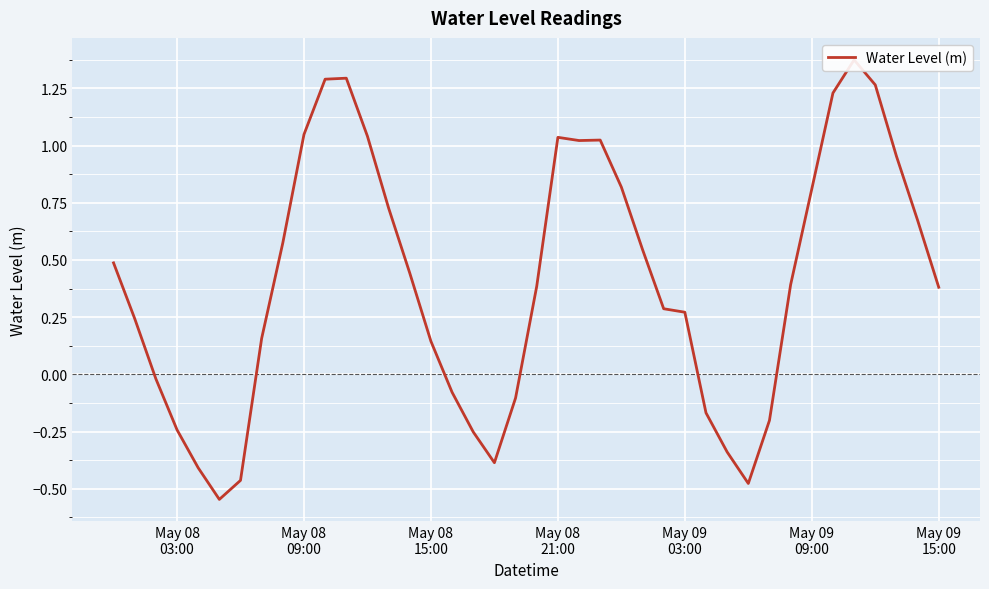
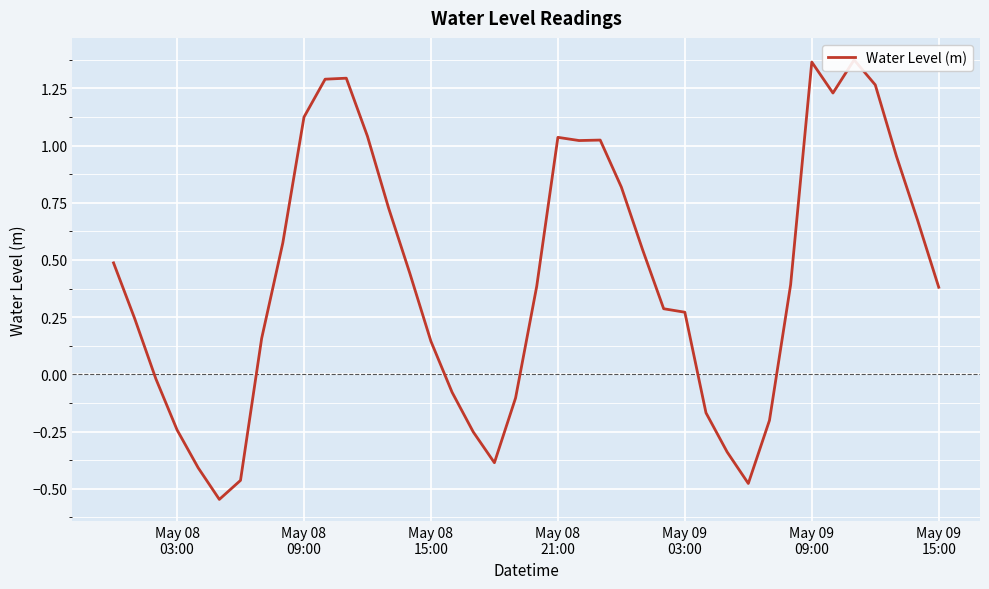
May 08 09:00: 1.05 -> 1.12
May 09 09:00: 0.81 -> 1.37
